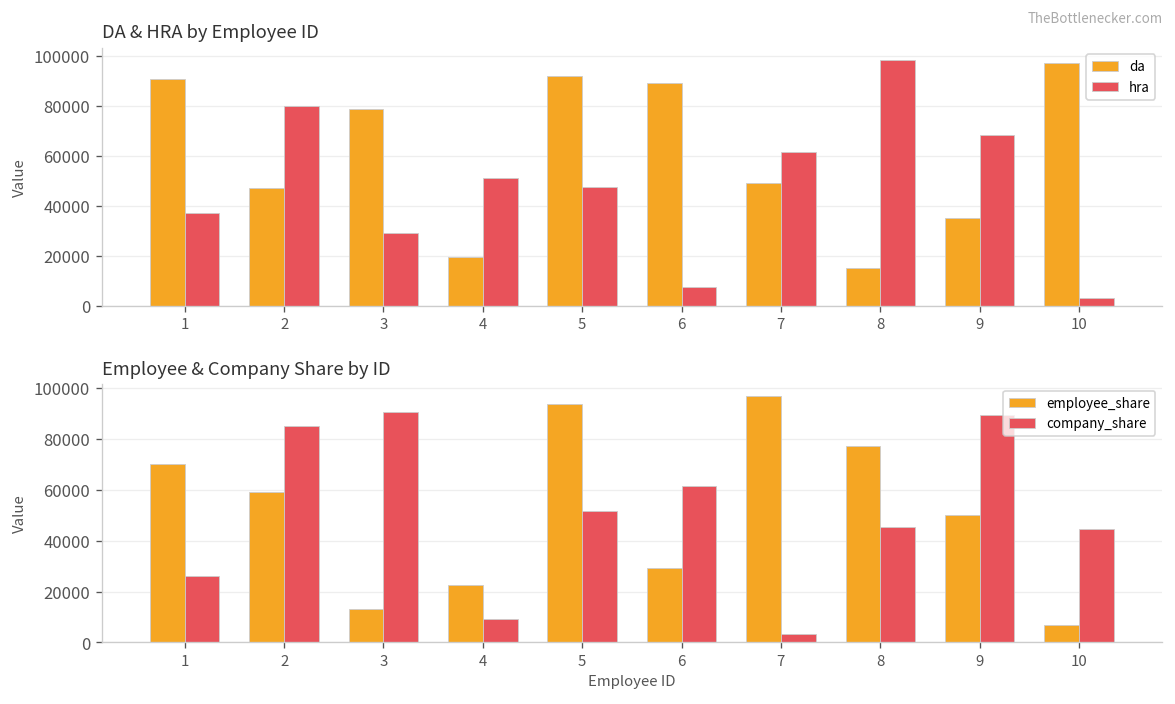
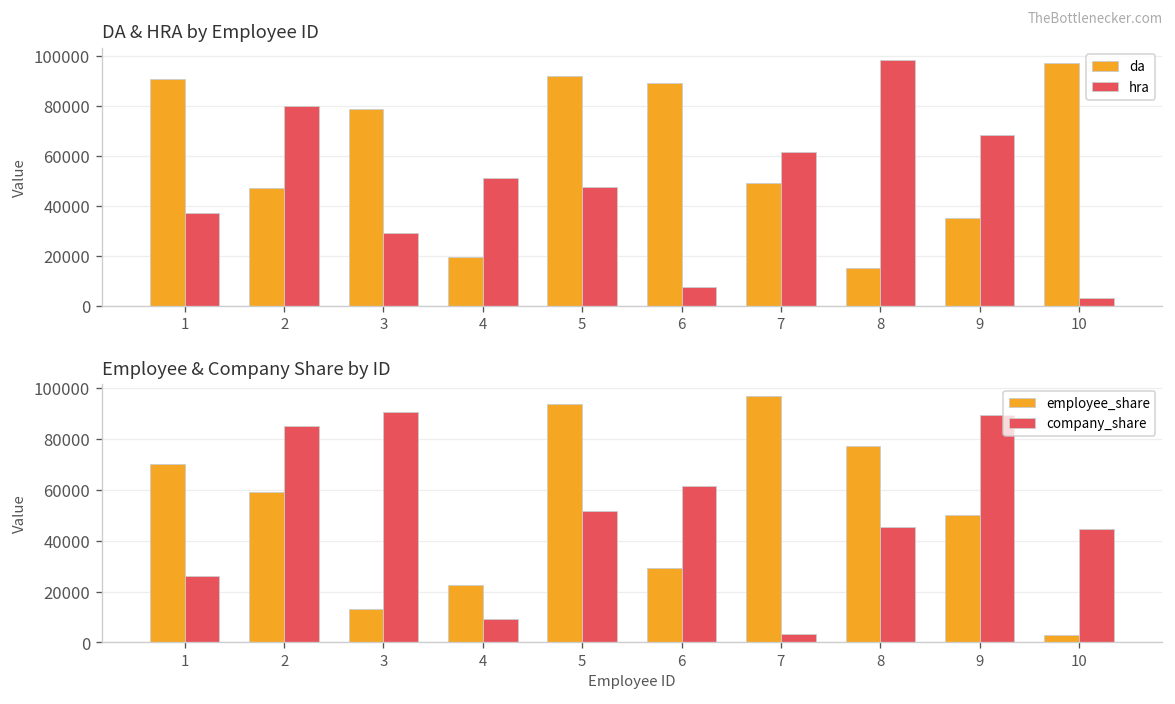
Employee & Company Share by ID, employee_share, 10: 7000 -> 3000
